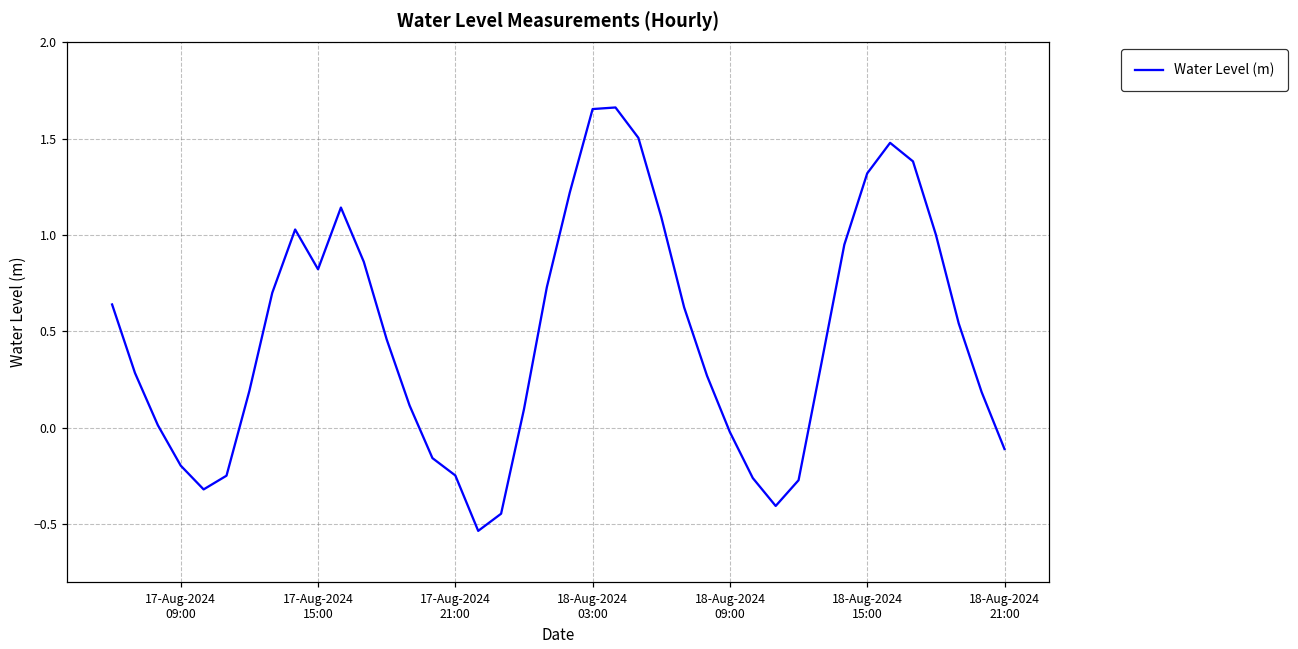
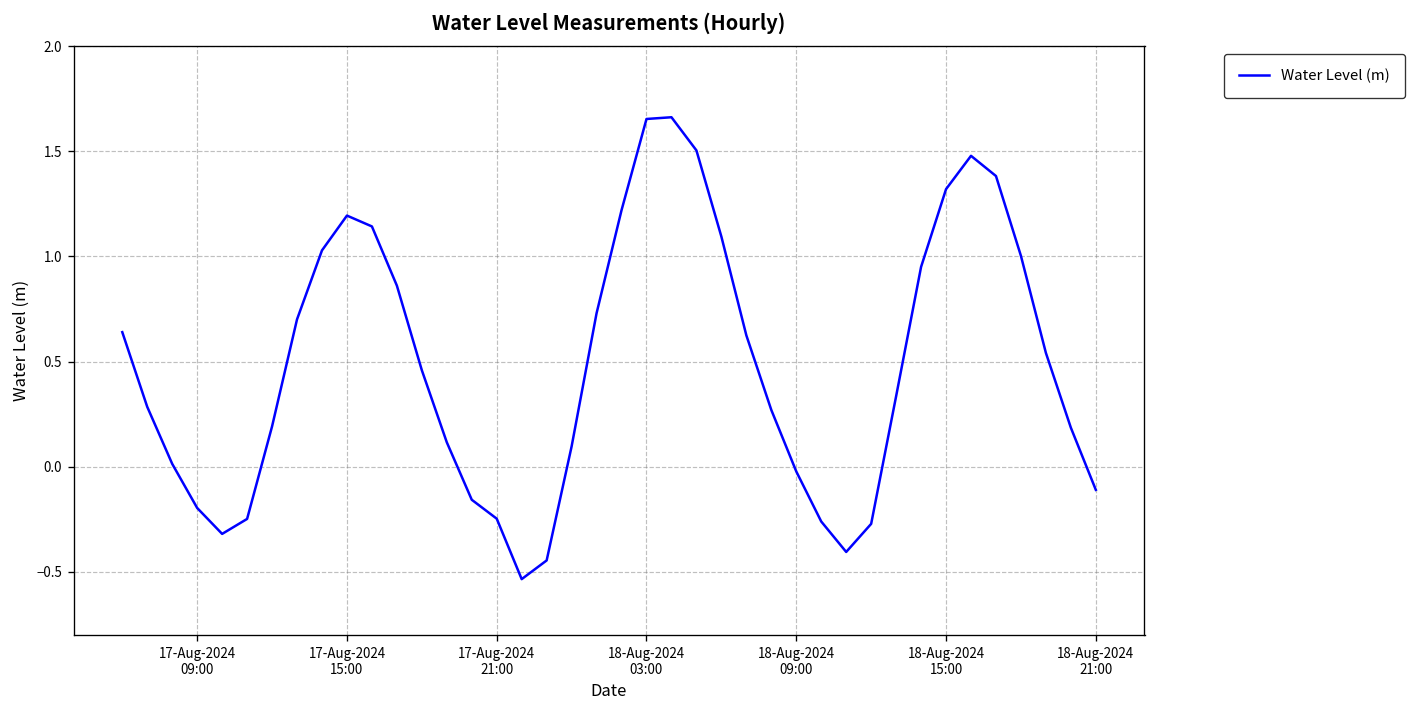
17-Aug-2024 15:00: 0.82 -> 1.19
